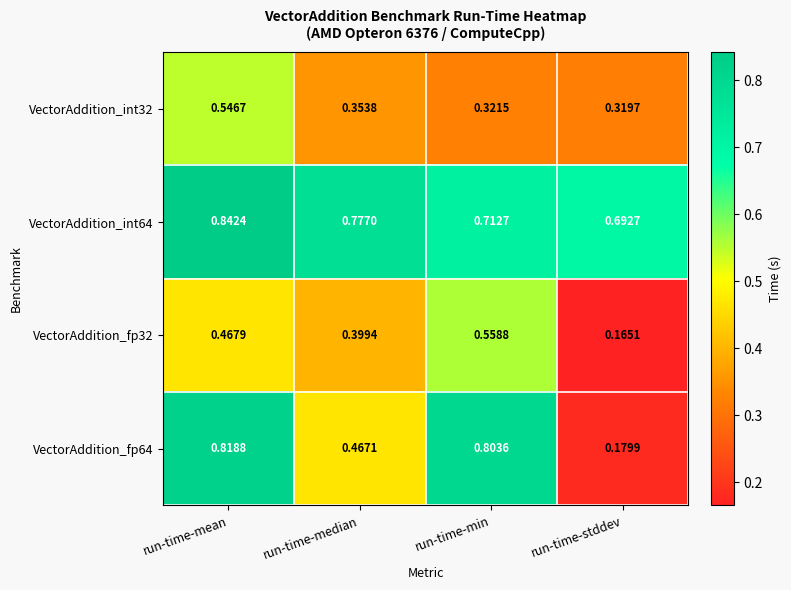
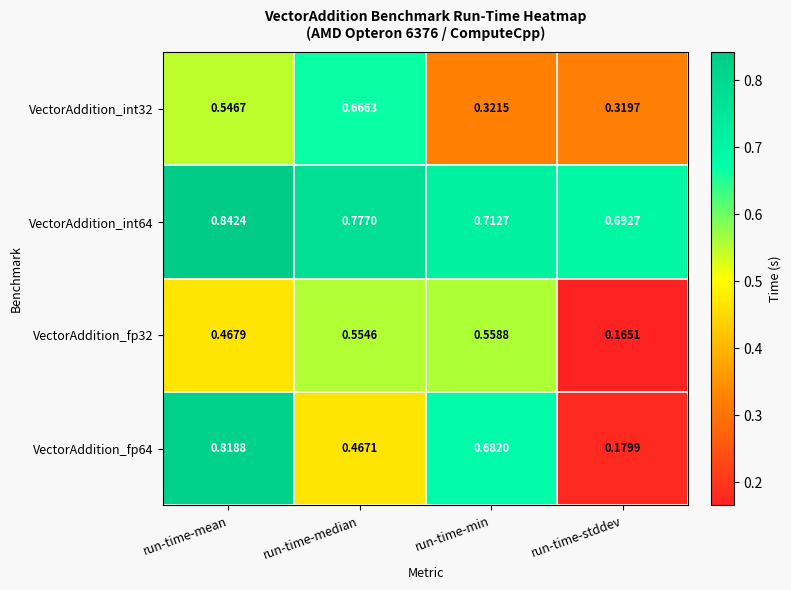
VectorAddition_int32, run-time-median: 0.3538 -> 0.6663
VectorAddition_fp32, run-time-median: 0.3994 -> 0.5546
VectorAddition_fp64, run-time-min: 0.8036 -> 0.6820
